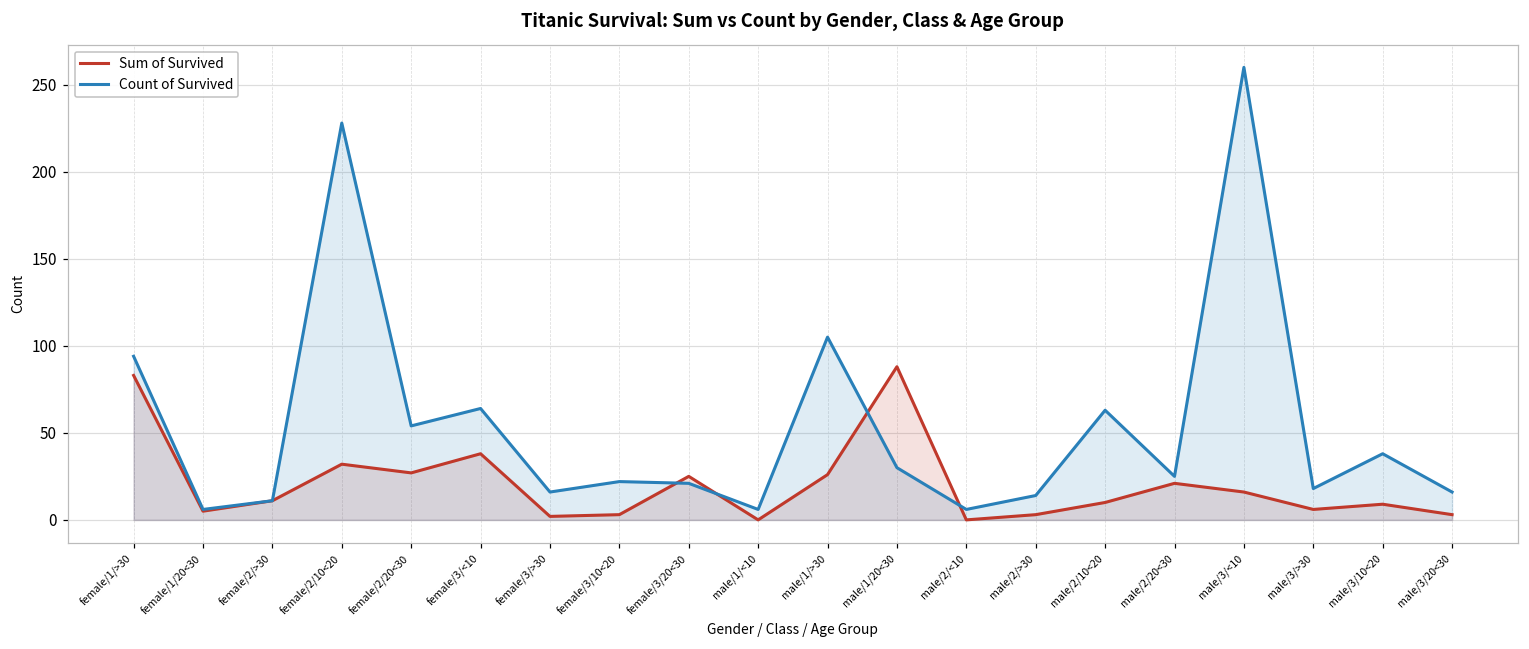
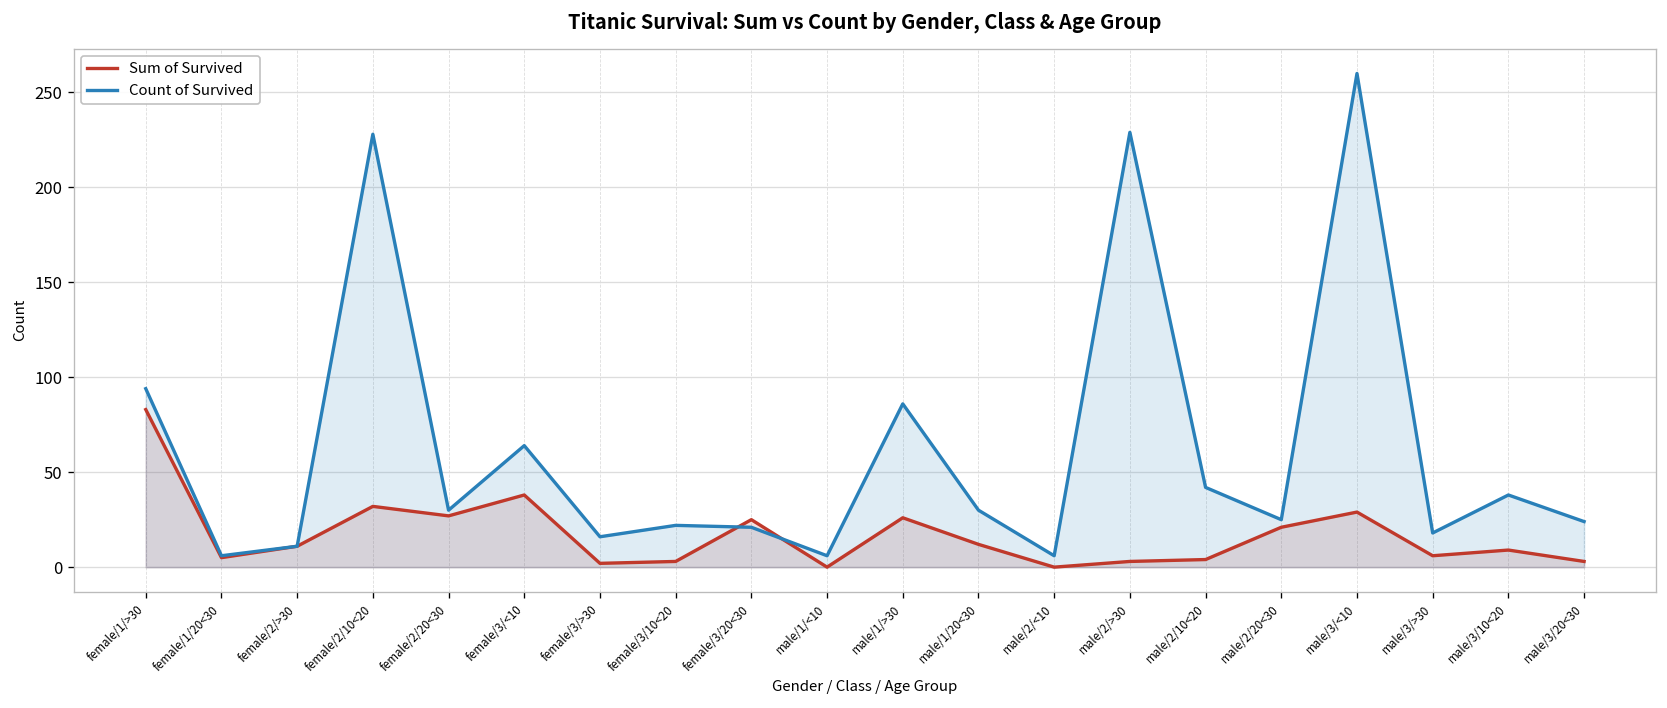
Count of Survived, female/2/20<30: 54 -> 30
Count of Survived, male/1/>30: 105 -> 86
Sum of Survived, male/1/20<30: 88 -> 12
Count of Survived, male/2/>30: 14 -> 229
Sum of Survived, male/2/10<20: 10 -> 4
Count of Survived, male/2/10<20: 63 -> 42
Sum of Survived, male/3/<10: 16 -> 29
Count of Survived, male/3/20<30: 16 -> 24
